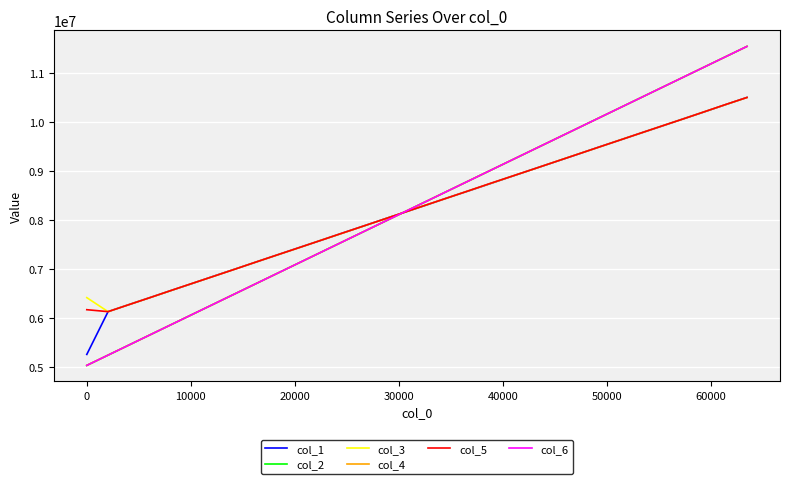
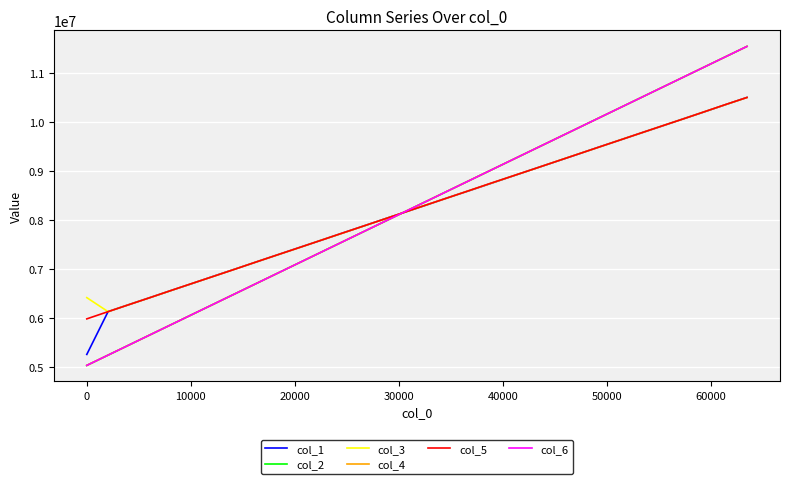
col_5, 0: 6200000 -> 6000000
